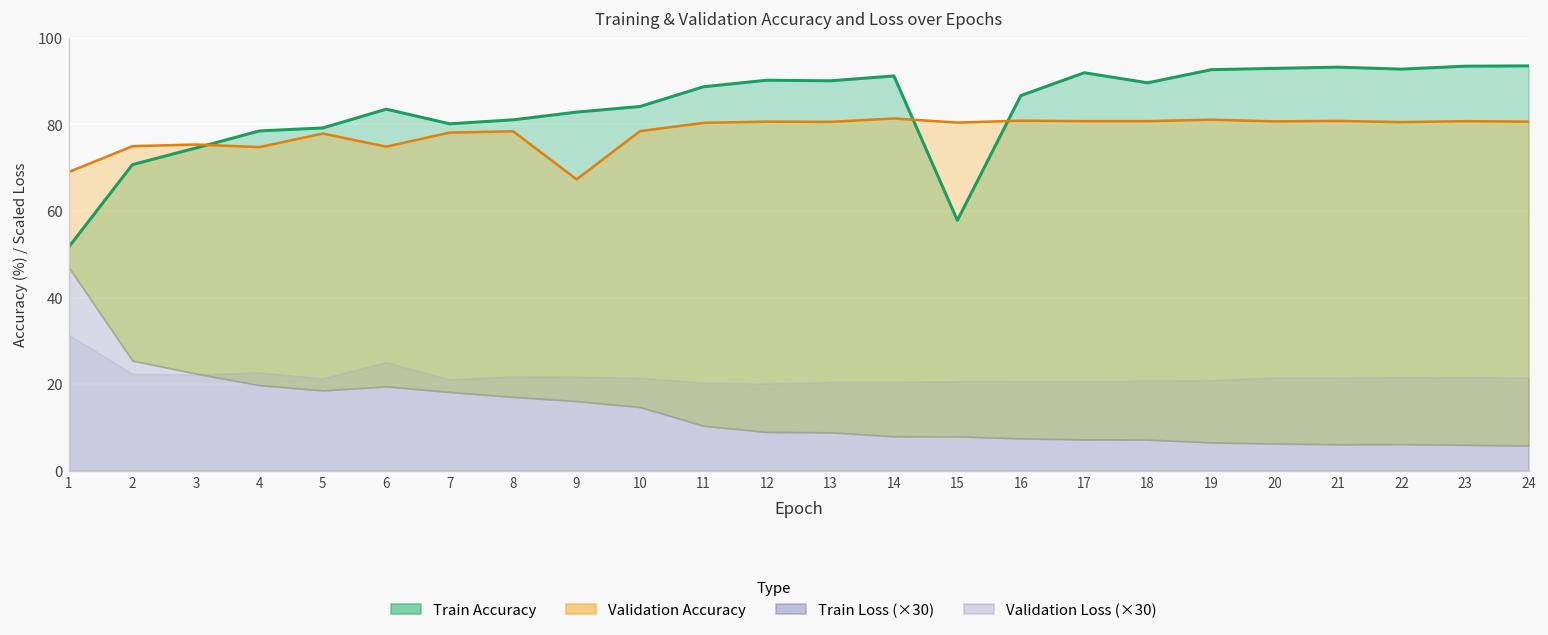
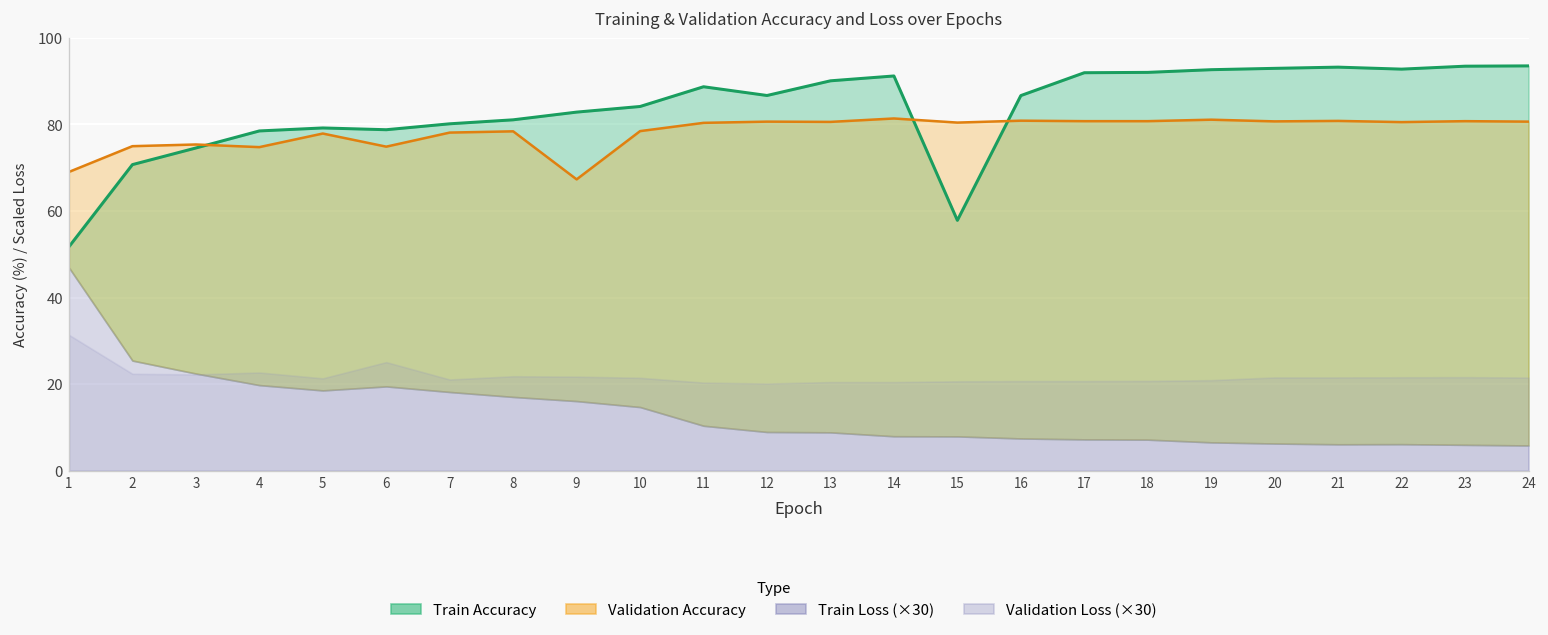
Train Accuracy, 6: 84 -> 79
Train Accuracy, 12: 90 -> 87
Train Accuracy, 18: 90 -> 92
